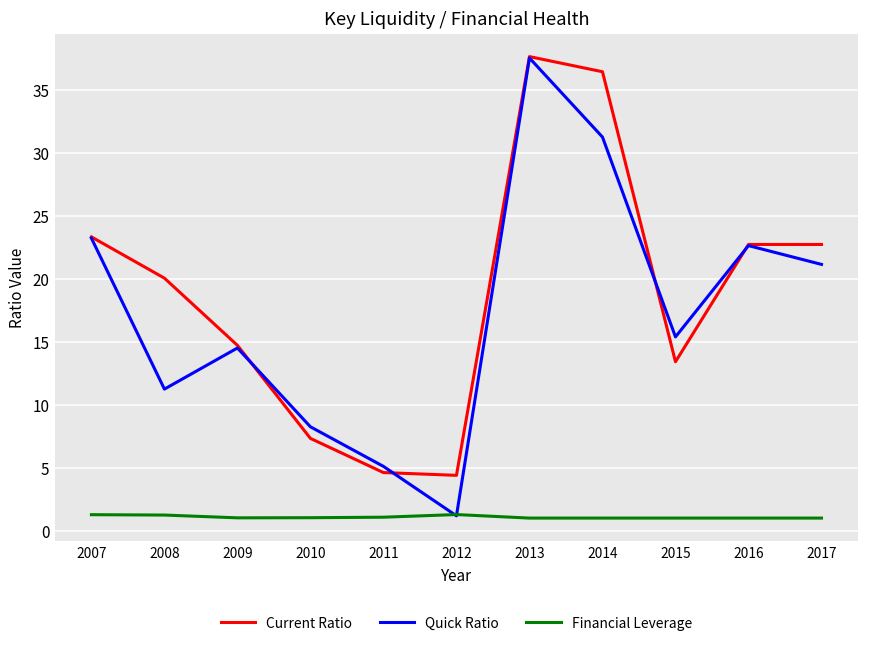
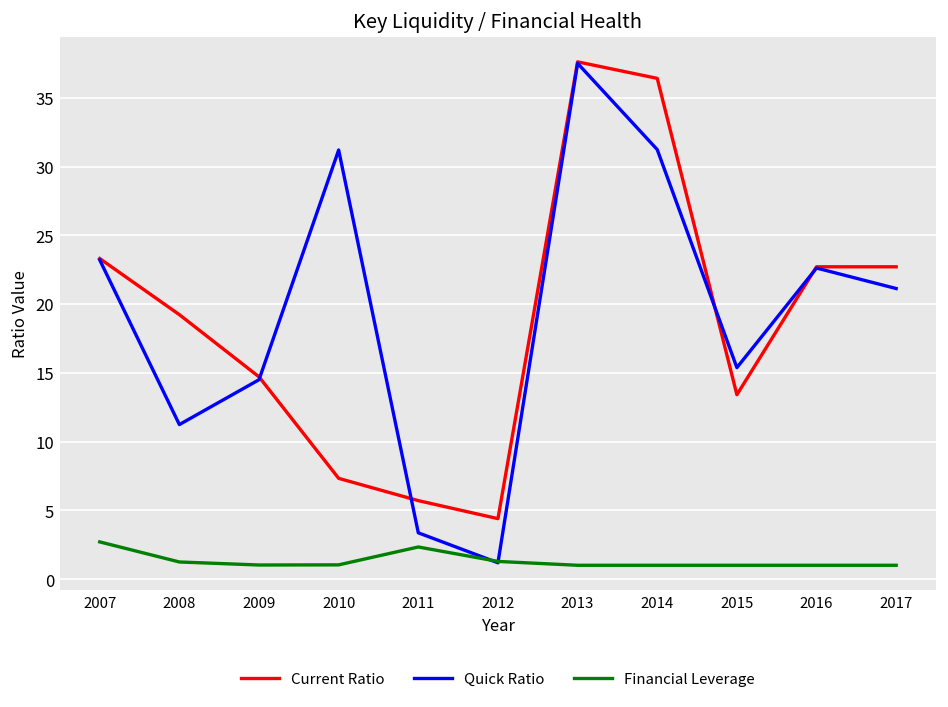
Financial Leverage, 2007: 1.3 -> 2.7
Current Ratio, 2008: 20.0 -> 19.2
Quick Ratio, 2010: 8.3 -> 31.2
Current Ratio, 2011: 4.6 -> 5.7
Quick Ratio, 2011: 5.1 -> 3.4
Financial Leverage, 2011: 1.1 -> 2.3
